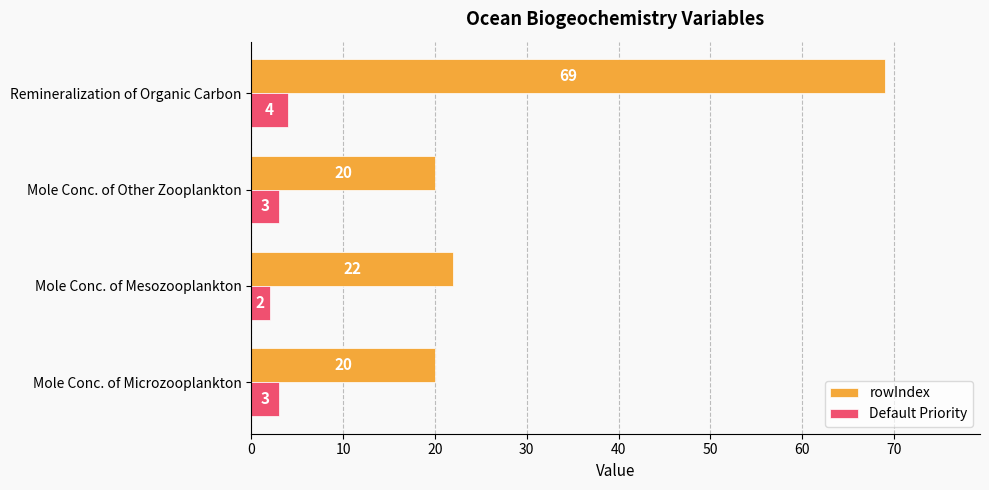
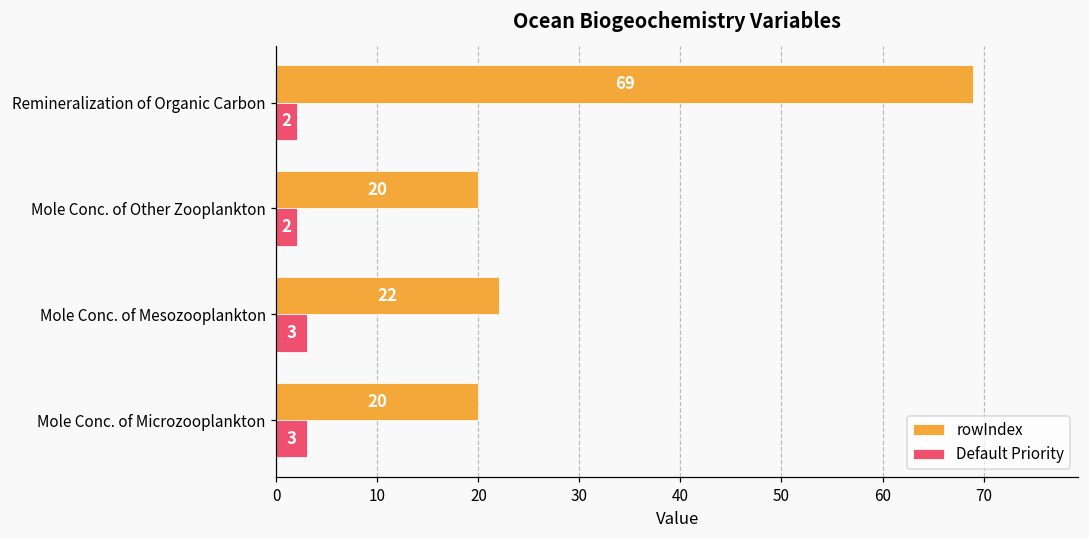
Default Priority, Remineralization of Organic Carbon: 4 -> 2
Default Priority, Mole Conc. of Other Zooplankton: 3 -> 2
Default Priority, Mole Conc. of Mesozooplankton: 2 -> 3
